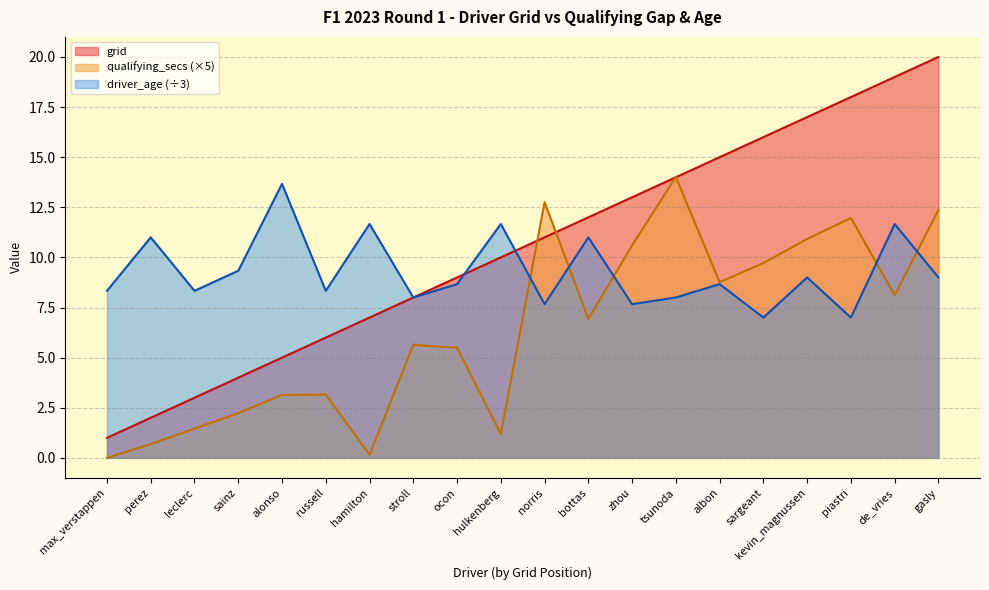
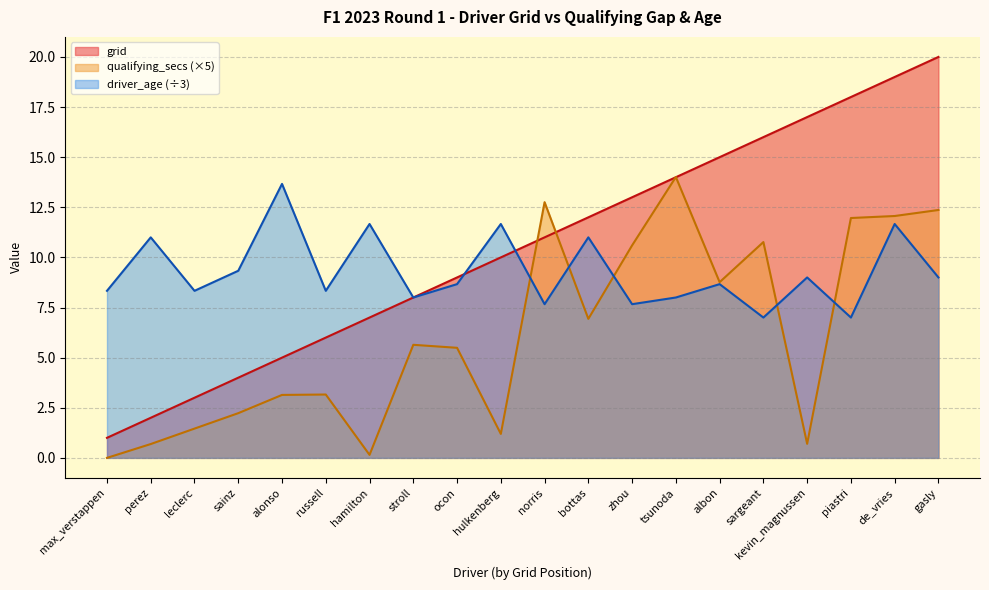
qualifying_secs (×5), sargeant: 9.7 -> 10.8
qualifying_secs (×5), kevin_magnussen: 10.9 -> 0.7
qualifying_secs (×5), de_vries: 8.1 -> 12.1
